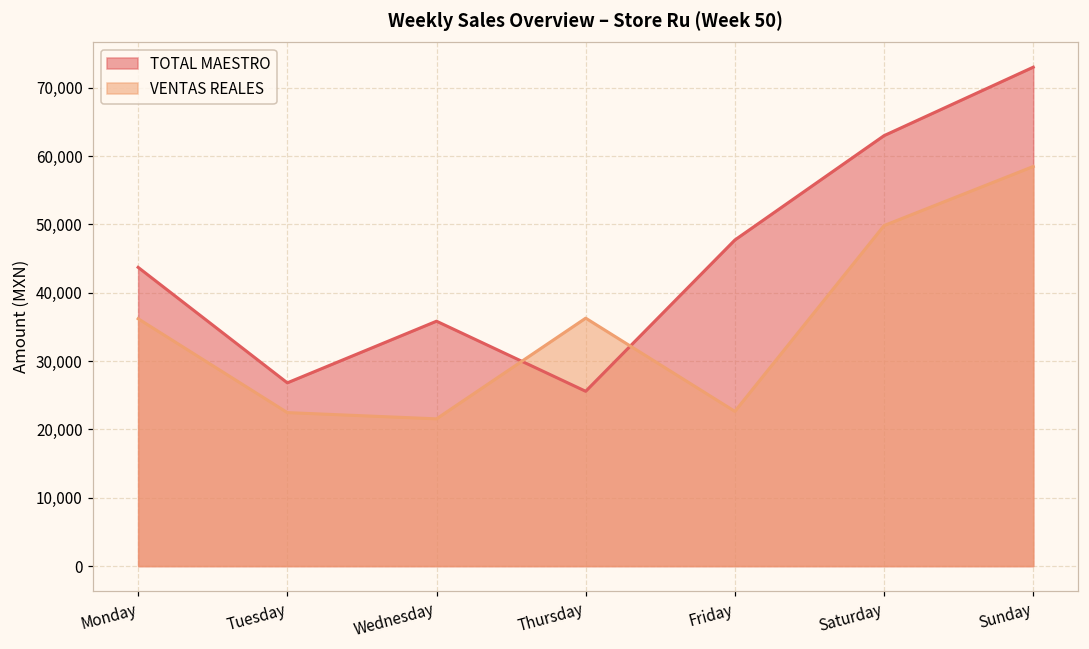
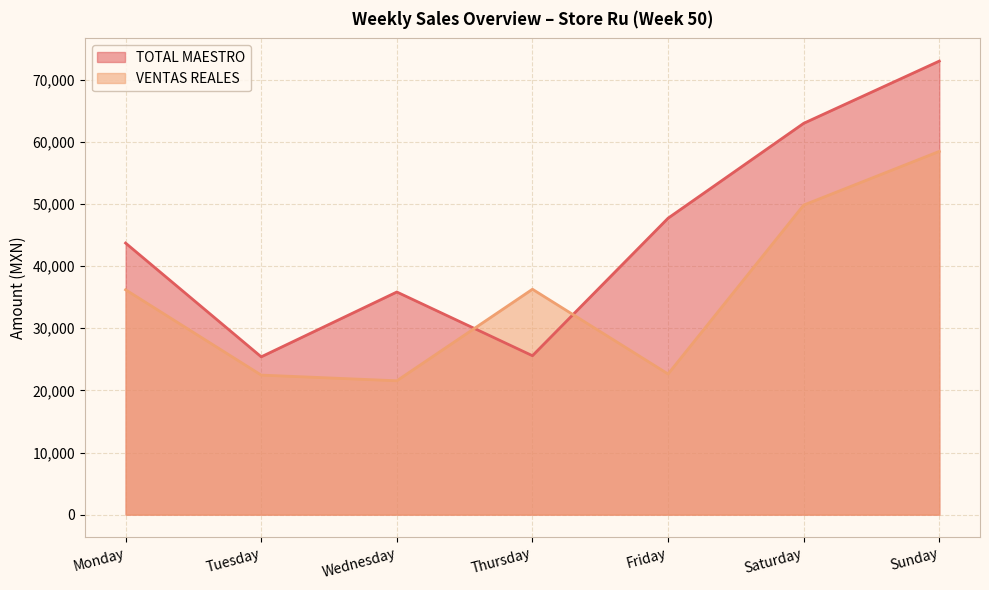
TOTAL MAESTRO, Tuesday: 27,000 -> 25,000
